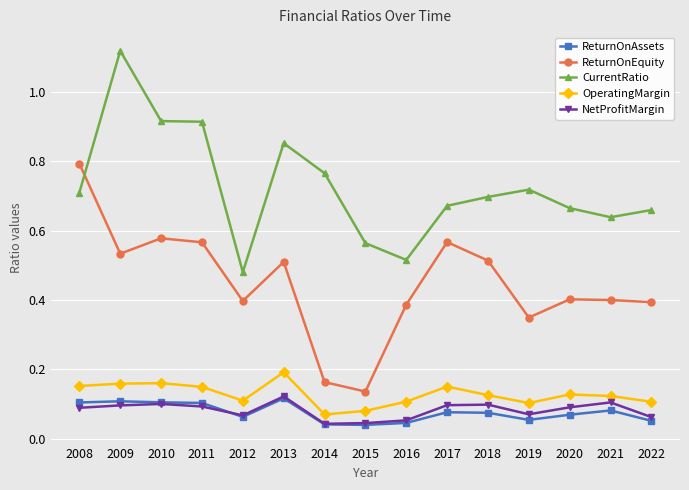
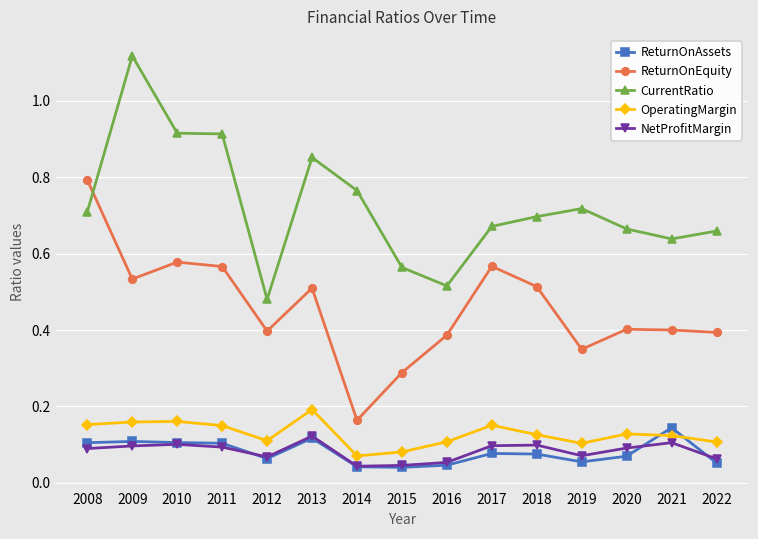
ReturnOnEquity, 2015: 0.14 -> 0.29
ReturnOnAssets, 2021: 0.08 -> 0.14
